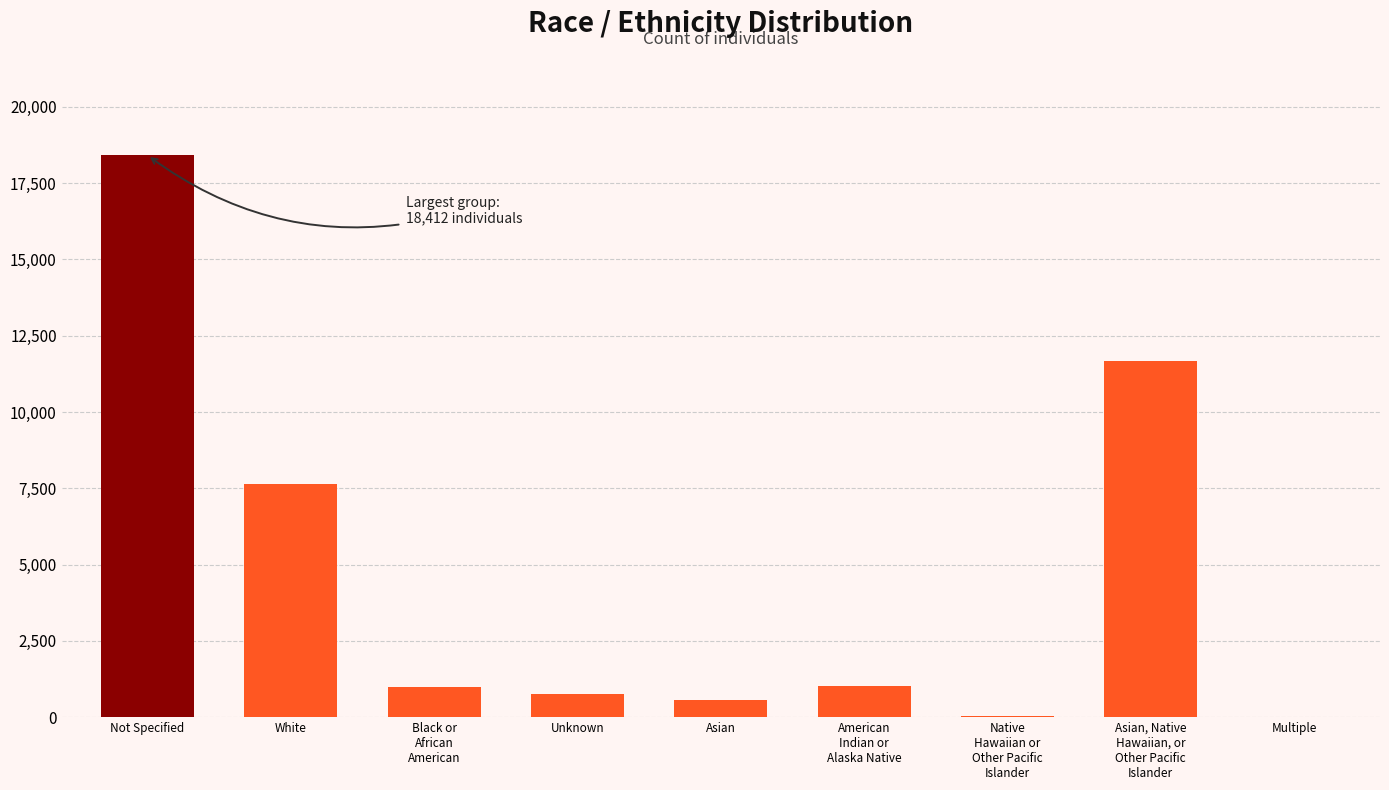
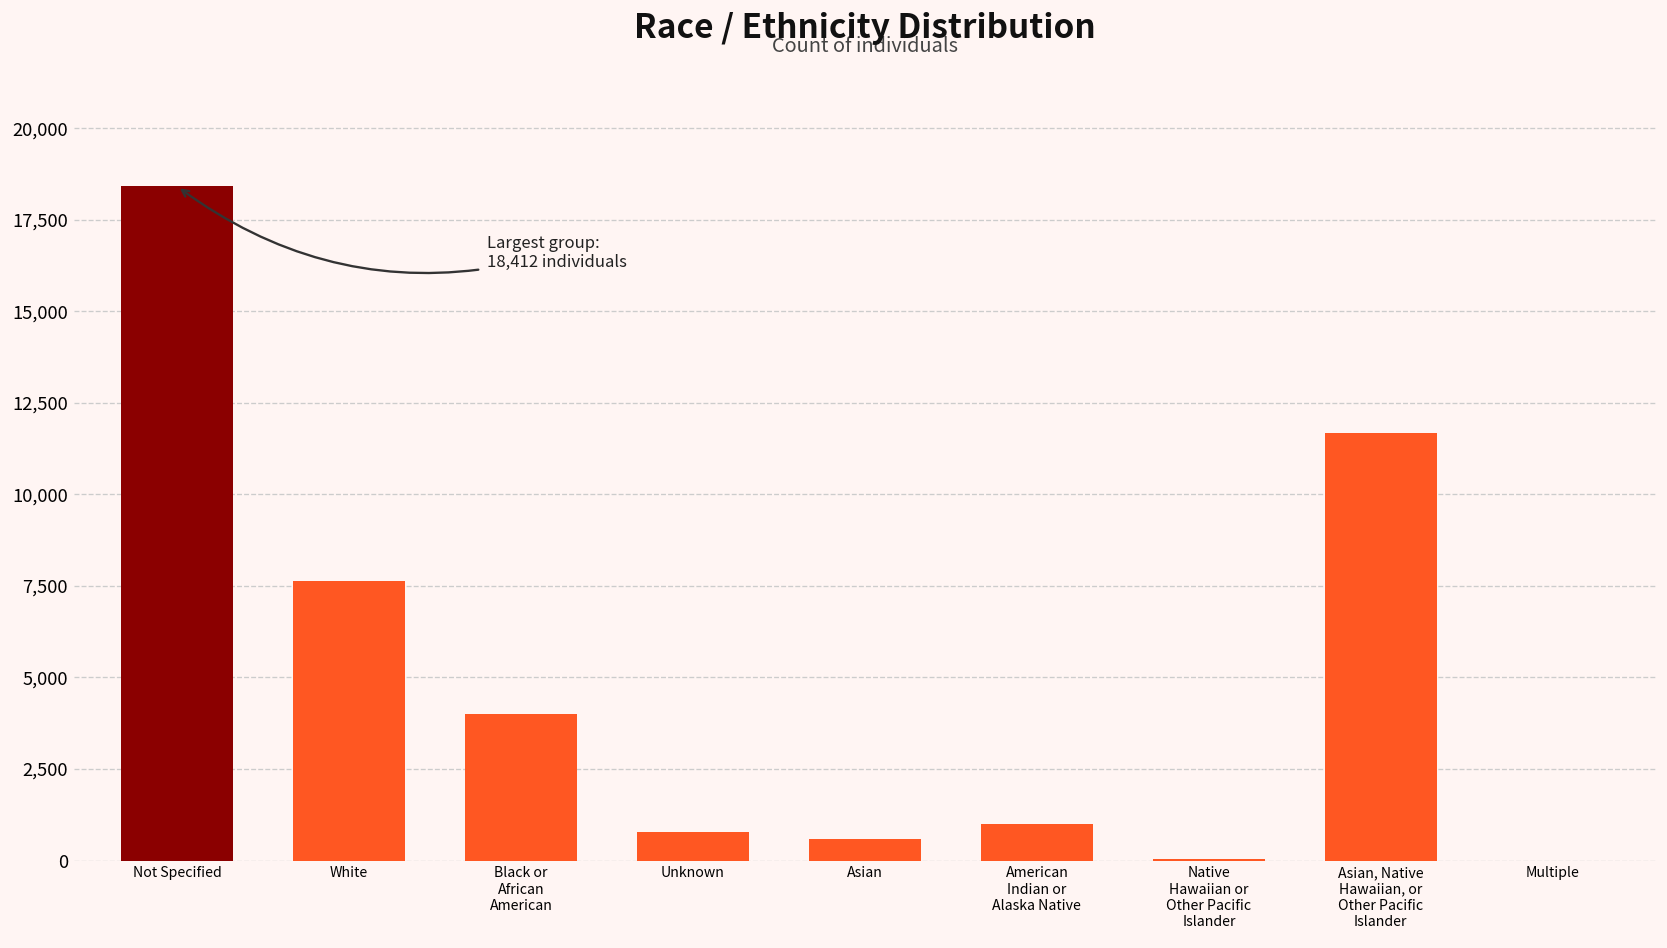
Black or African American: 1,000 -> 4,000
